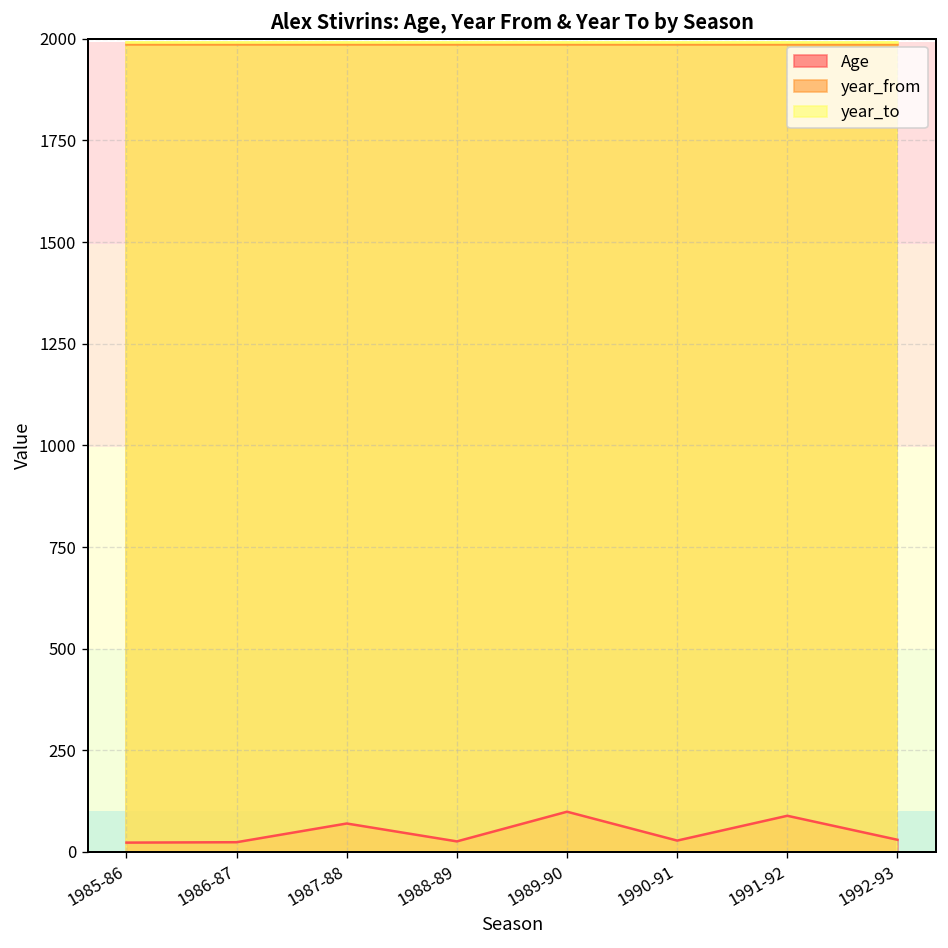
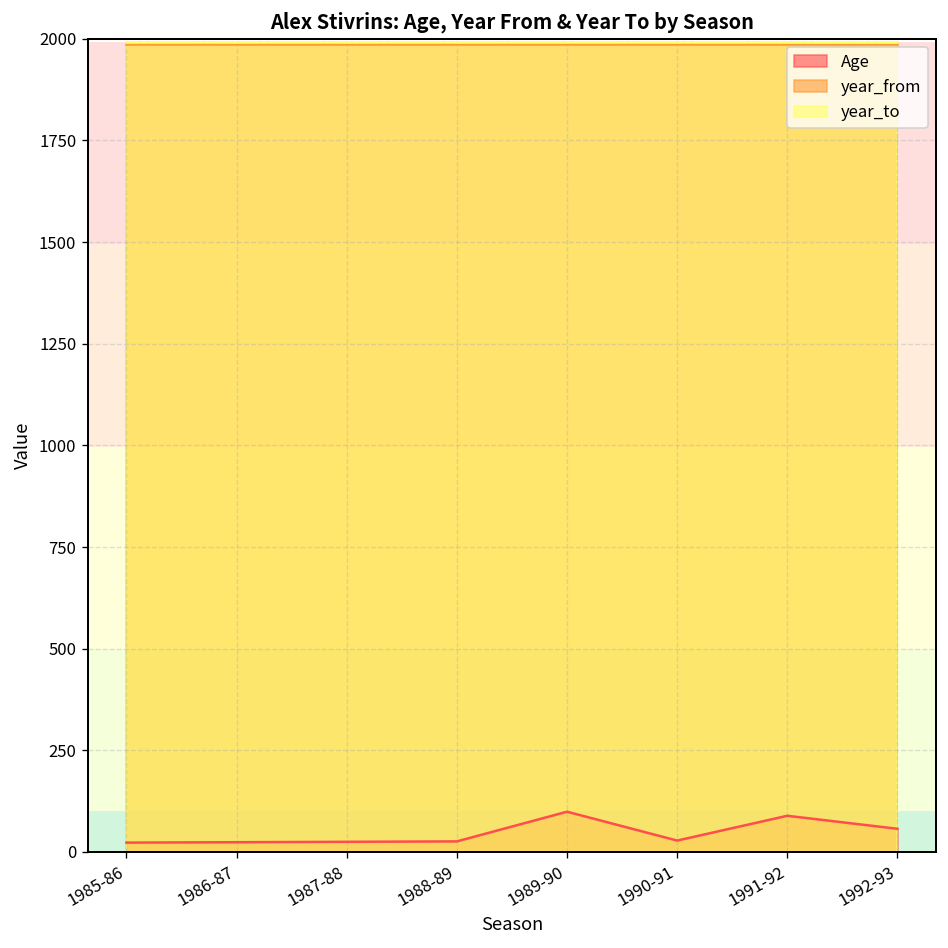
Age, 1987-88: 70 -> 30
Age, 1992-93: 30 -> 60
